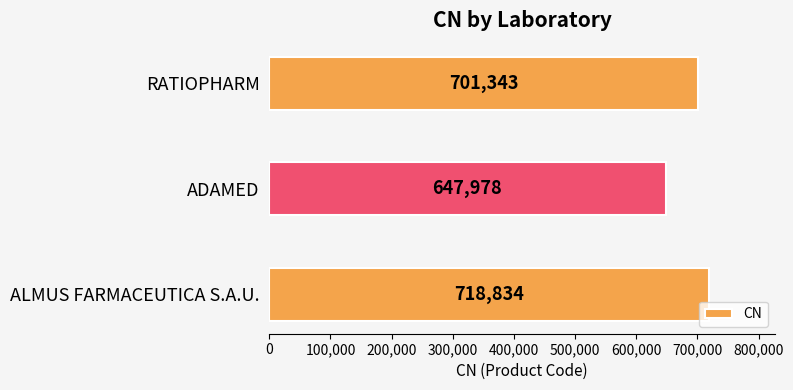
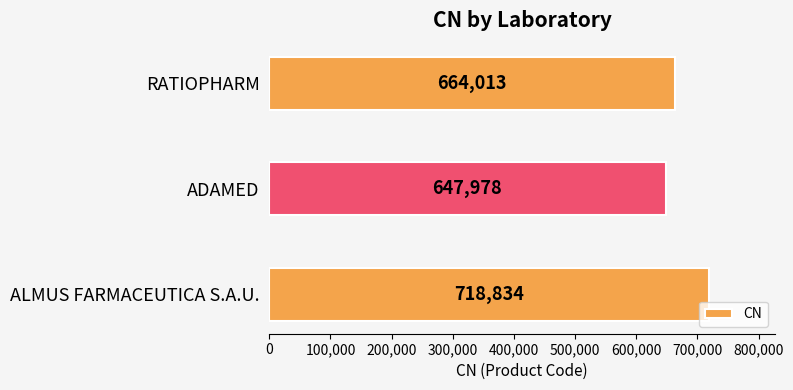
RATIOPHARM: 701,343 -> 664,013
